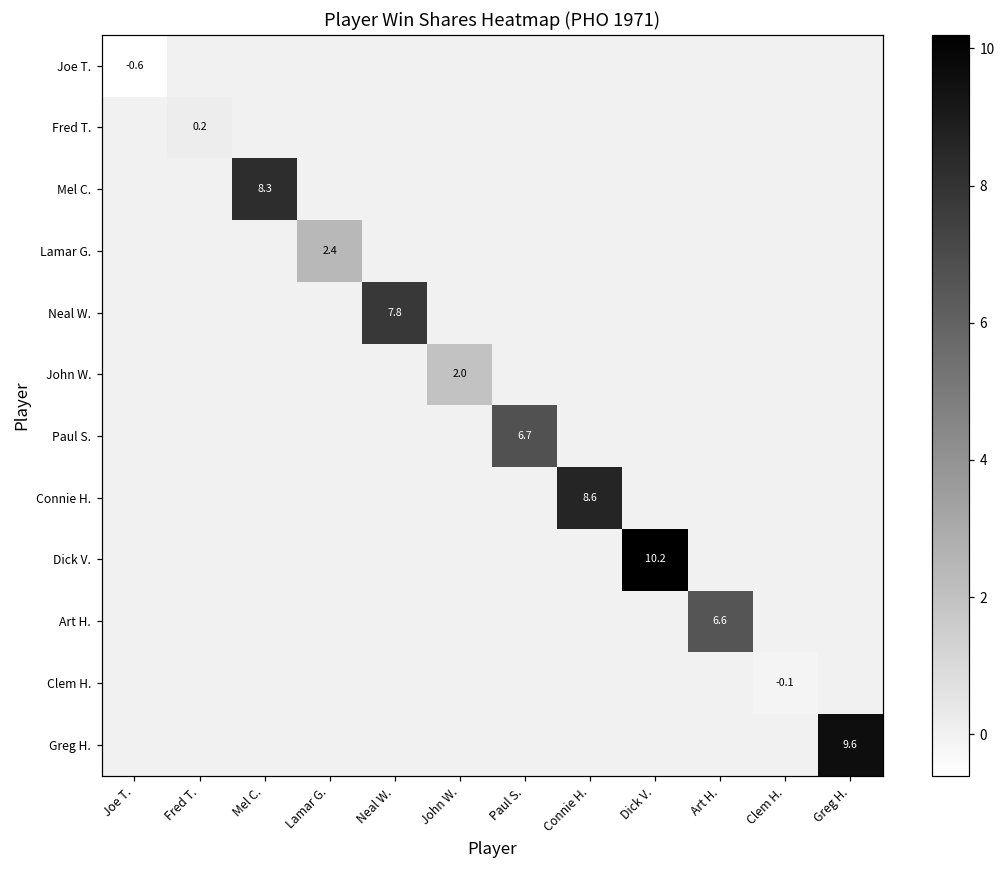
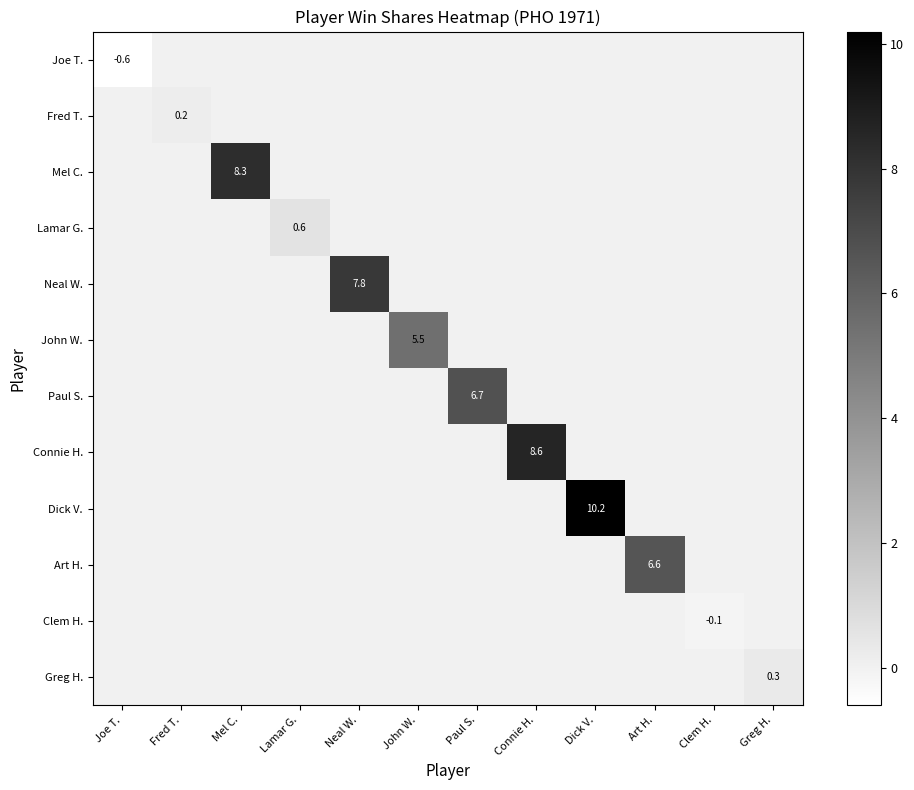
Lamar G., Lamar G.: 2.4 -> 0.6
John W., John W.: 2.0 -> 5.5
Greg H., Greg H.: 9.6 -> 0.3
